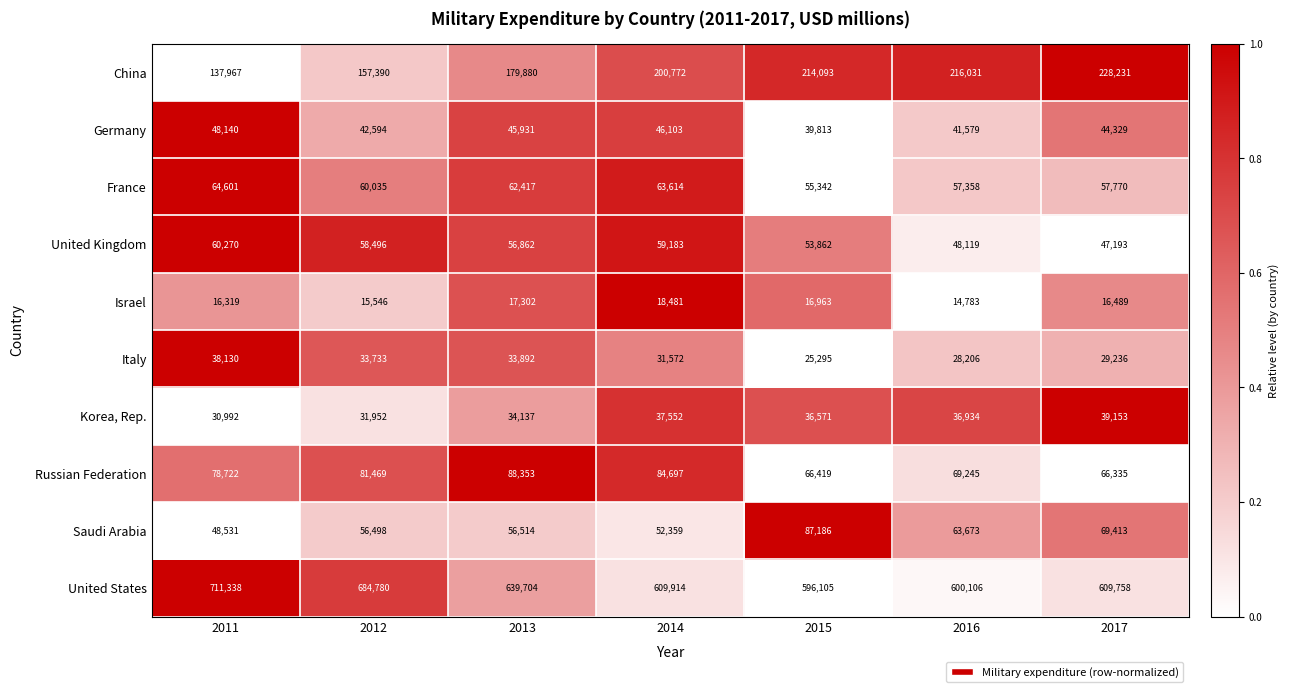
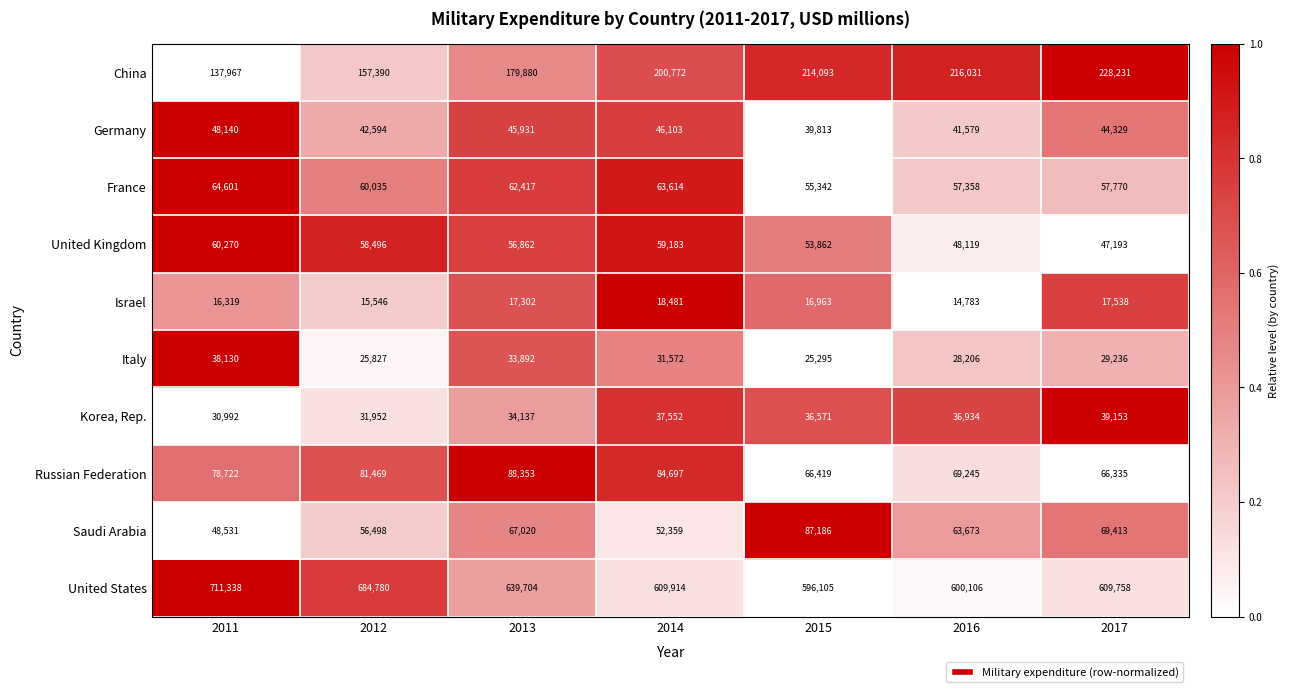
Israel, 2017: 16,489 -> 17,538
Italy, 2012: 33,733 -> 25,827
Saudi Arabia, 2013: 56,514 -> 67,020
